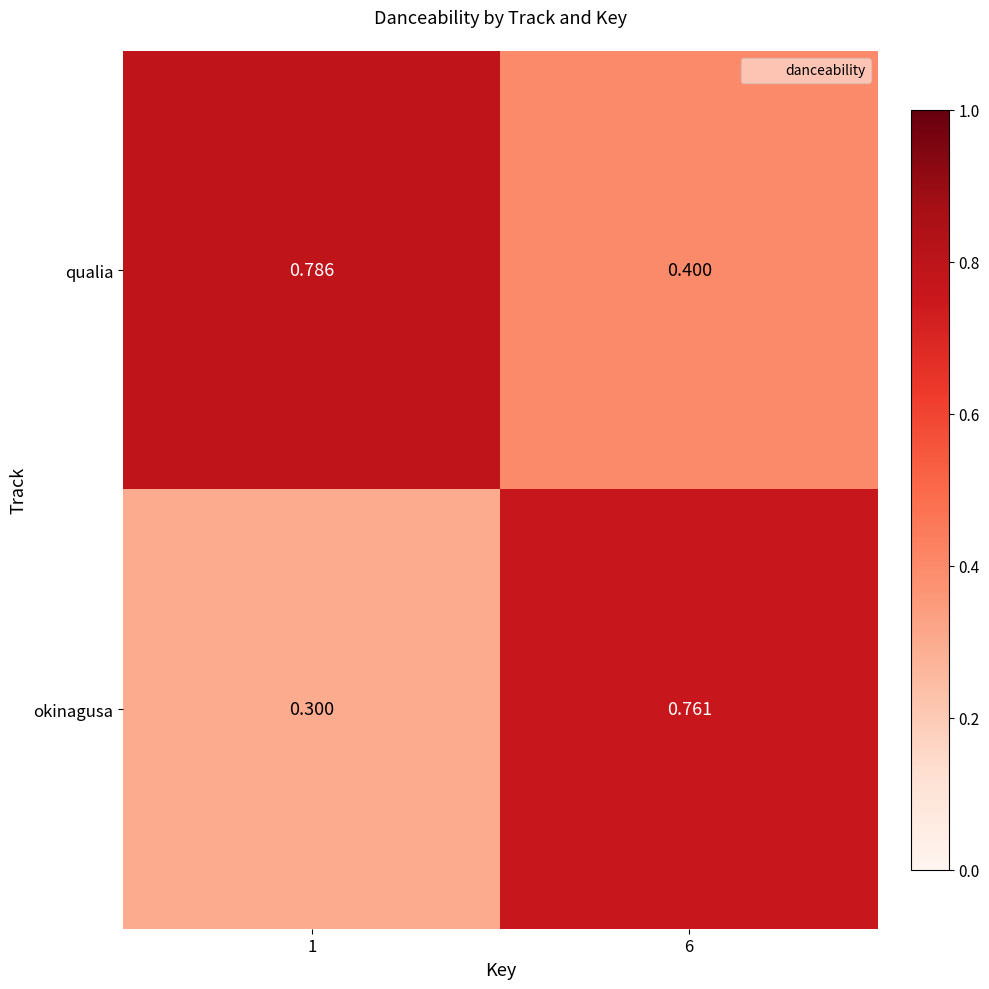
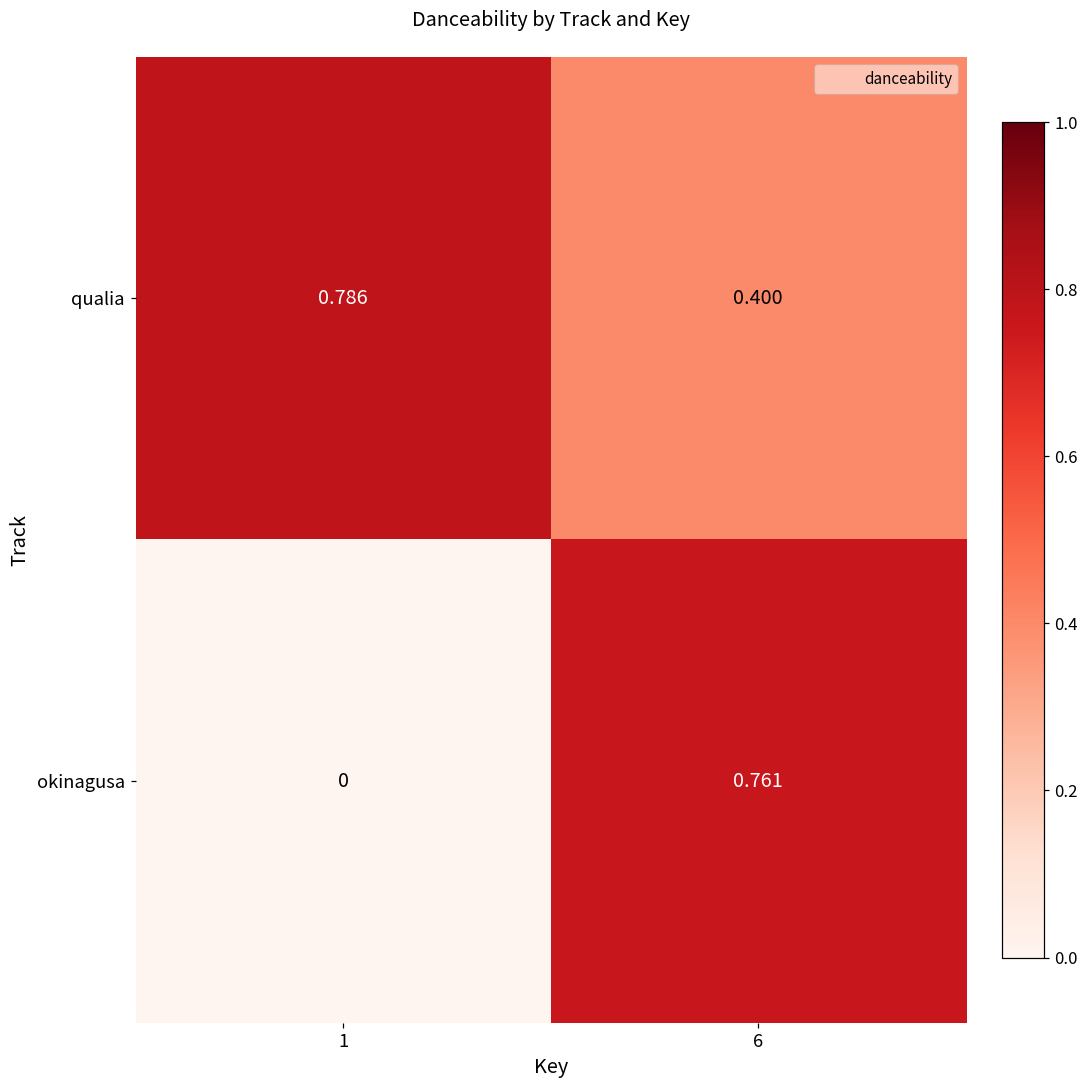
okinagusa, 1: 0.300 -> 0
